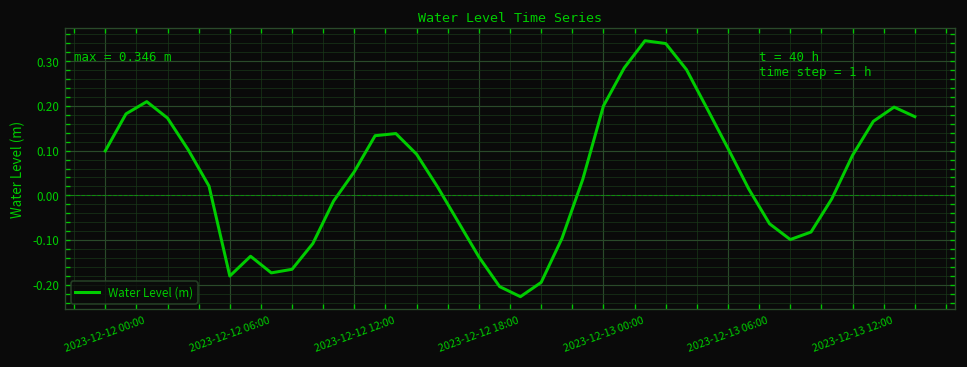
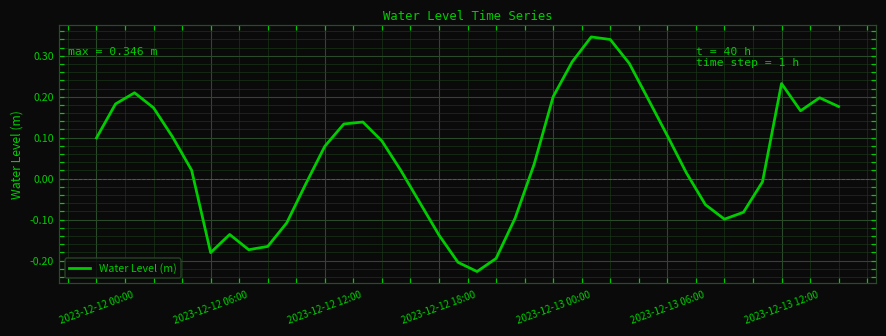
2023-12-12 12:00: 0.05 -> 0.08
2023-12-13 12:00: 0.09 -> 0.23
